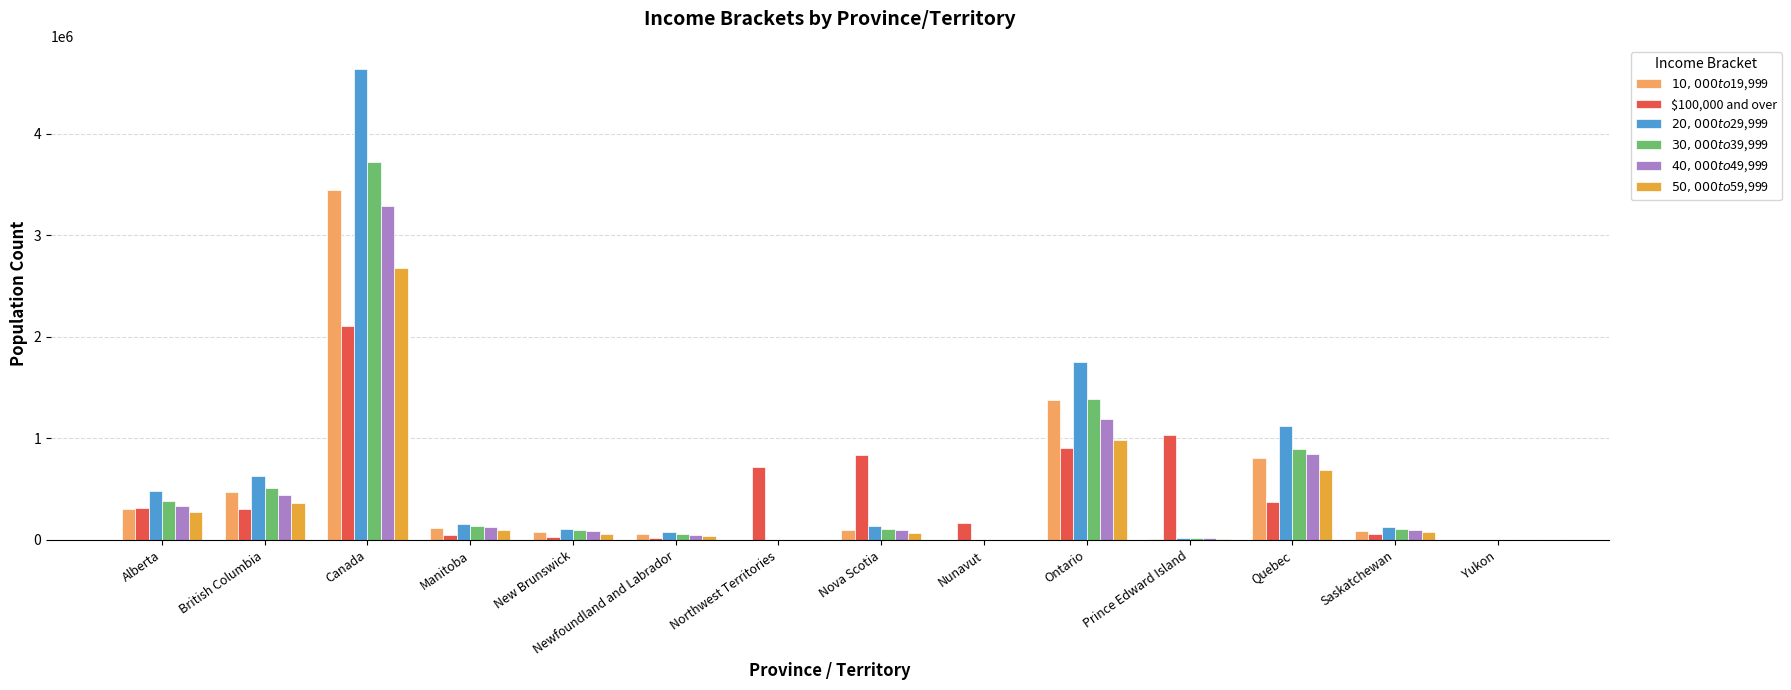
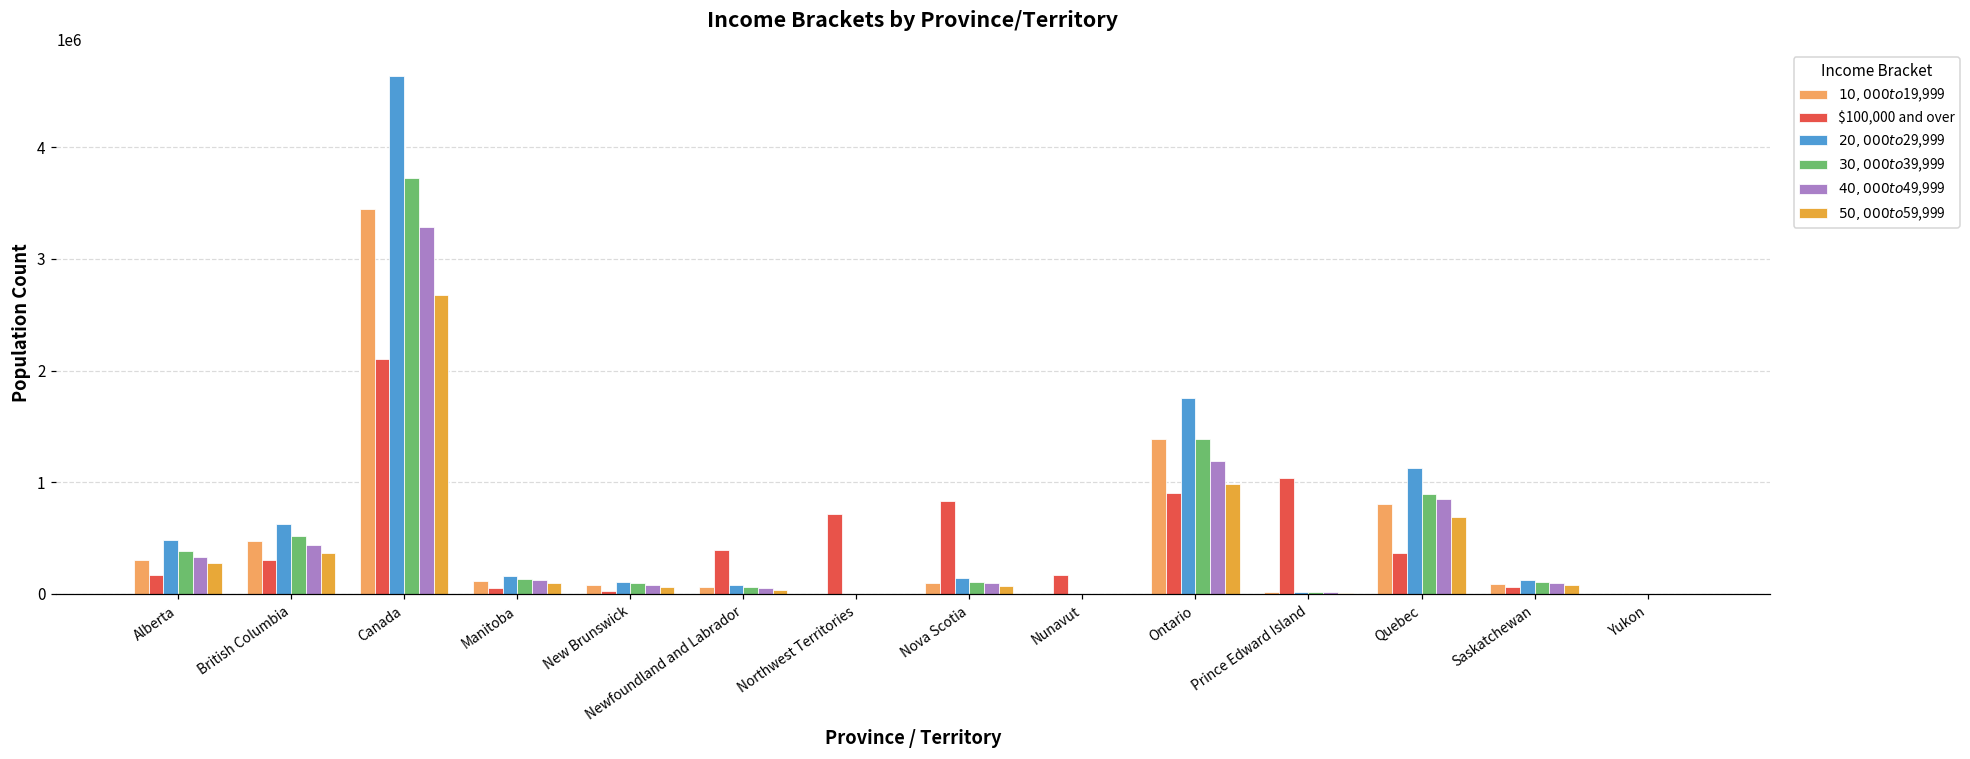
$100,000 and over, Alberta: 310000 -> 170000
$100,000 and over, Newfoundland and Labrador: 20000 -> 390000
